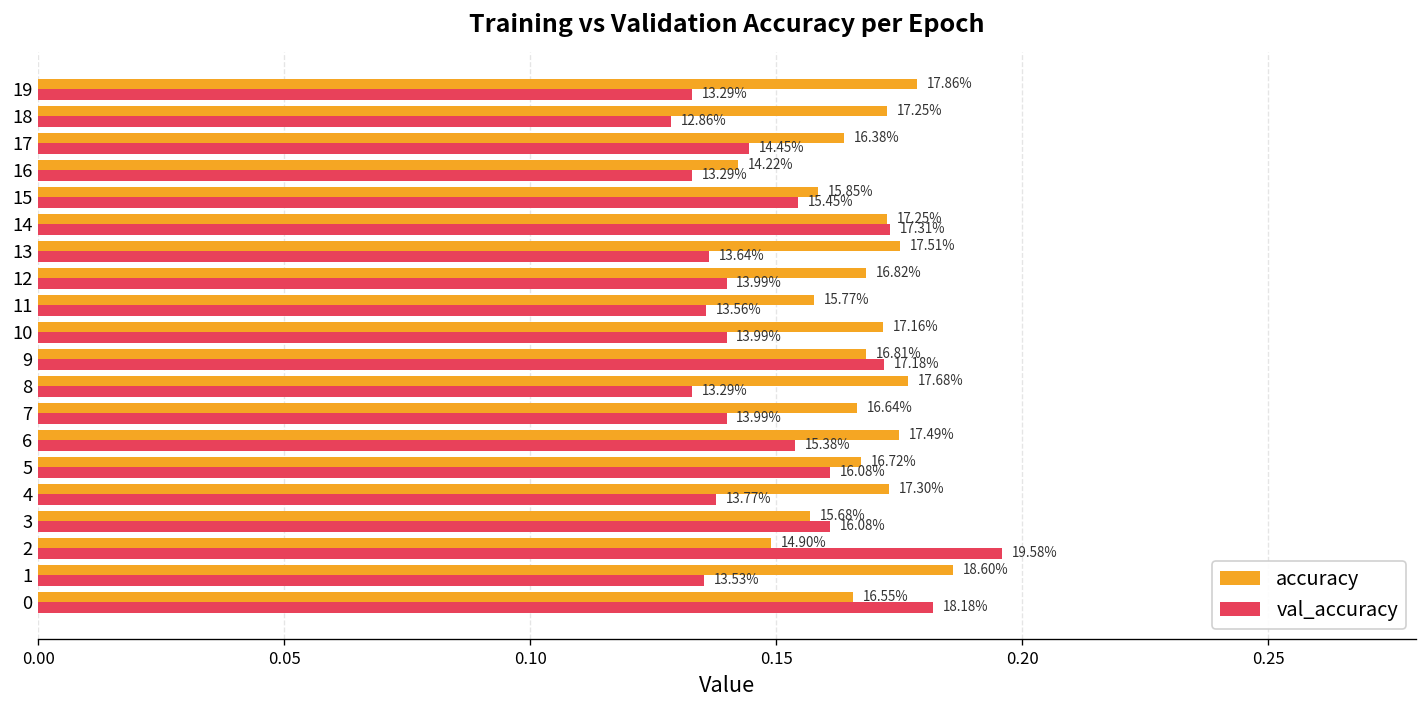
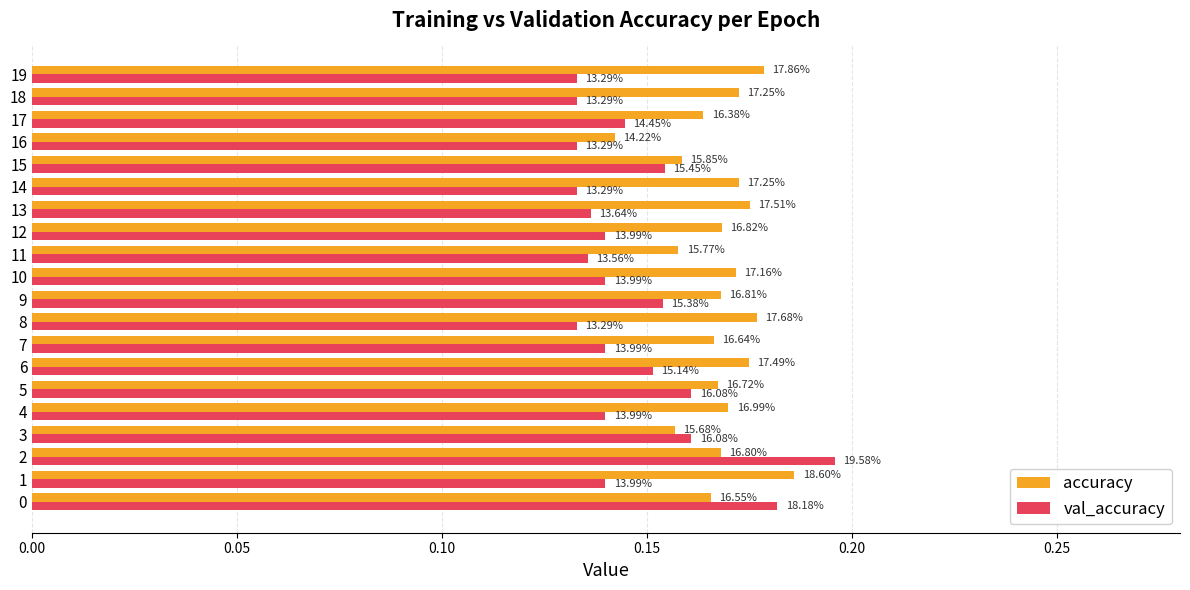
val_accuracy, 18: 12.86% -> 13.29%
val_accuracy, 14: 17.31% -> 13.29%
val_accuracy, 9: 17.18% -> 15.38%
val_accuracy, 6: 15.38% -> 15.14%
accuracy, 4: 17.30% -> 16.99%
val_accuracy, 4: 13.77% -> 13.99%
accuracy, 2: 14.90% -> 16.80%
val_accuracy, 1: 13.53% -> 13.99%
